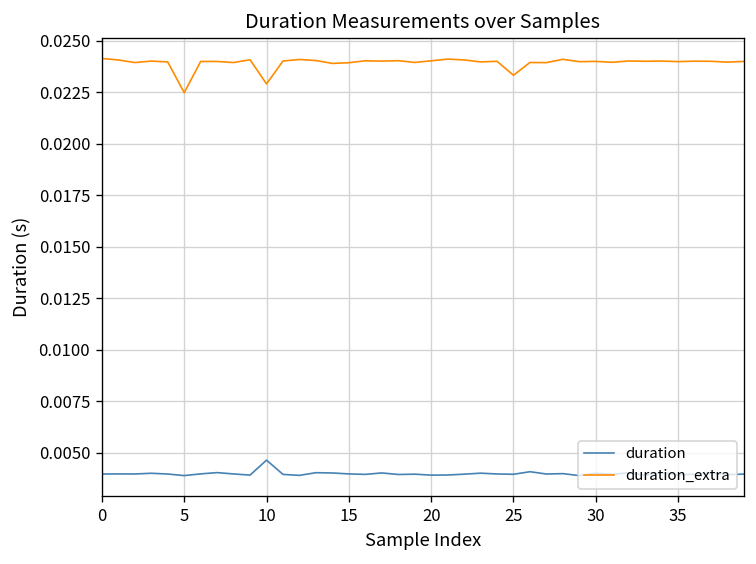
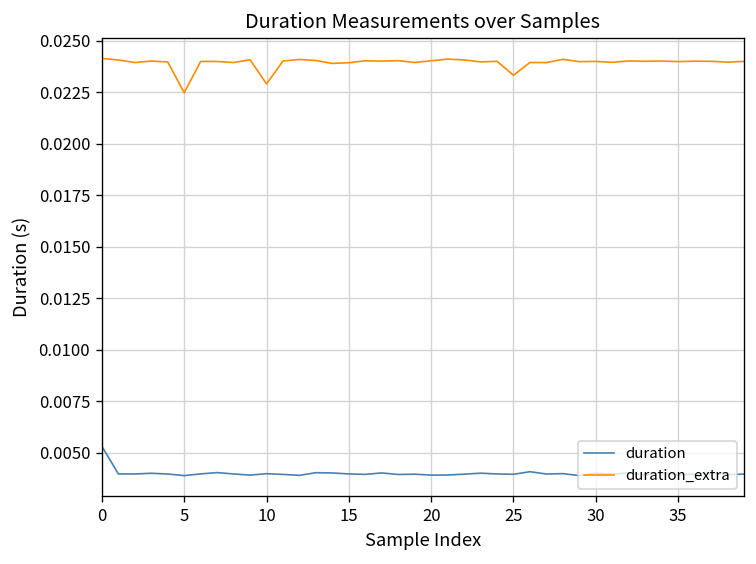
duration, 0: 0.0040 -> 0.0053
duration, 10: 0.0046 -> 0.0040
